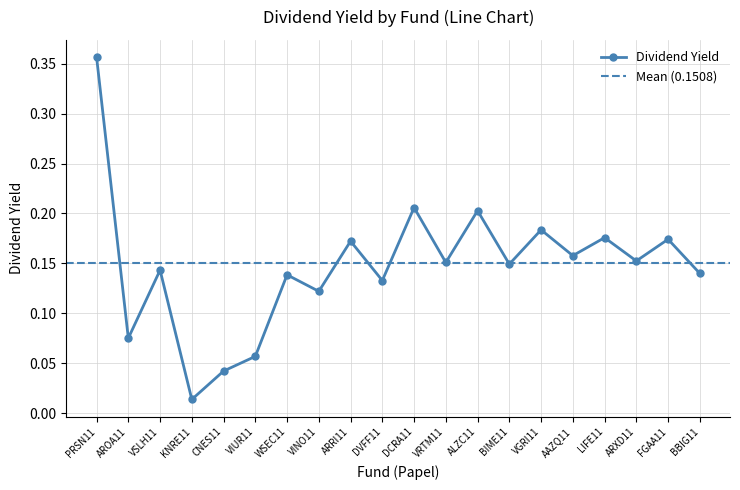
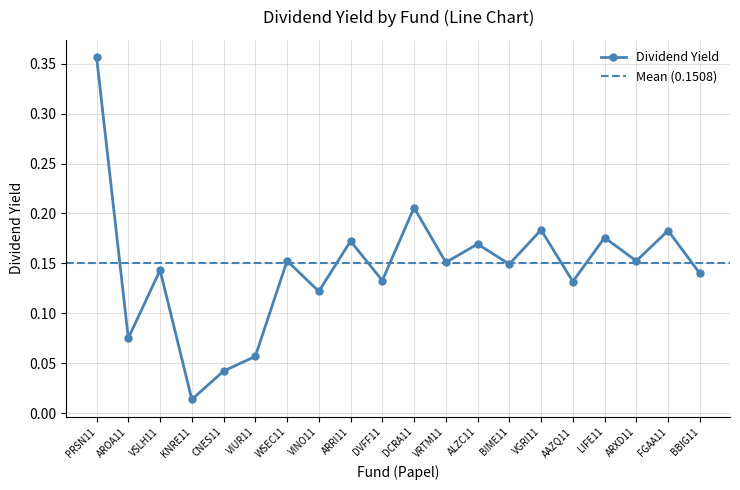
WSEC11: 0.14 -> 0.15
ALZC11: 0.20 -> 0.17
AAZQ11: 0.16 -> 0.13
FGAA11: 0.17 -> 0.18
